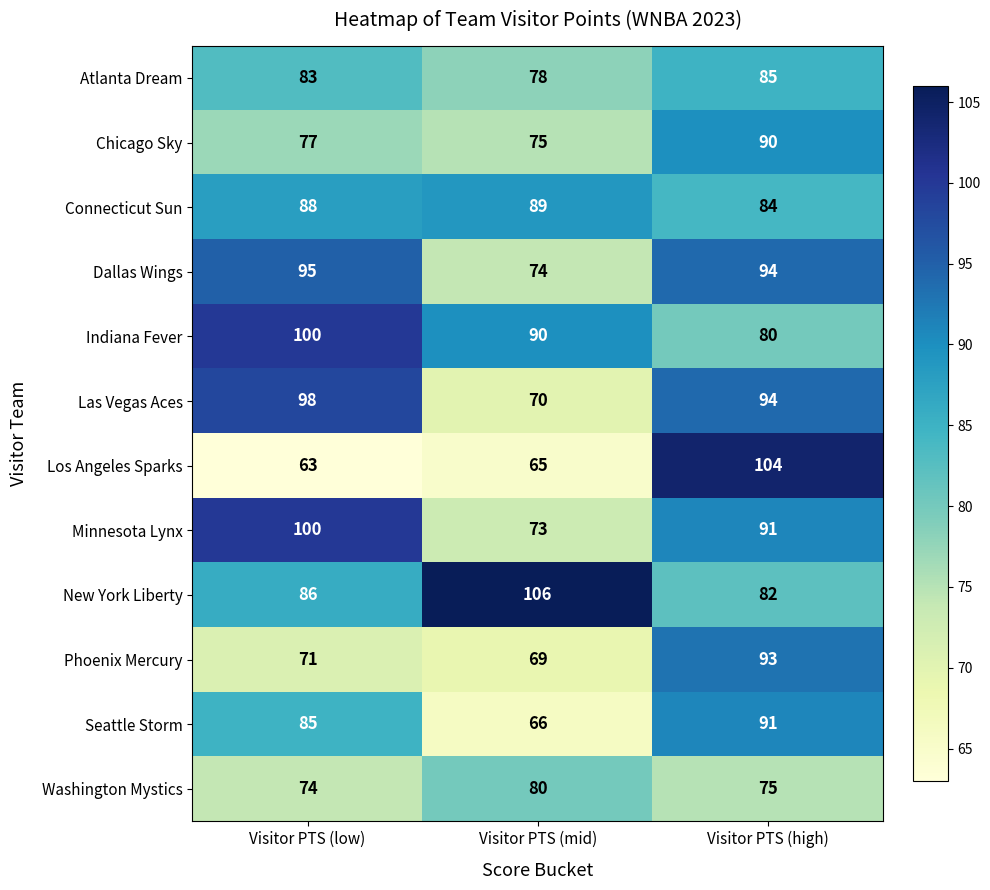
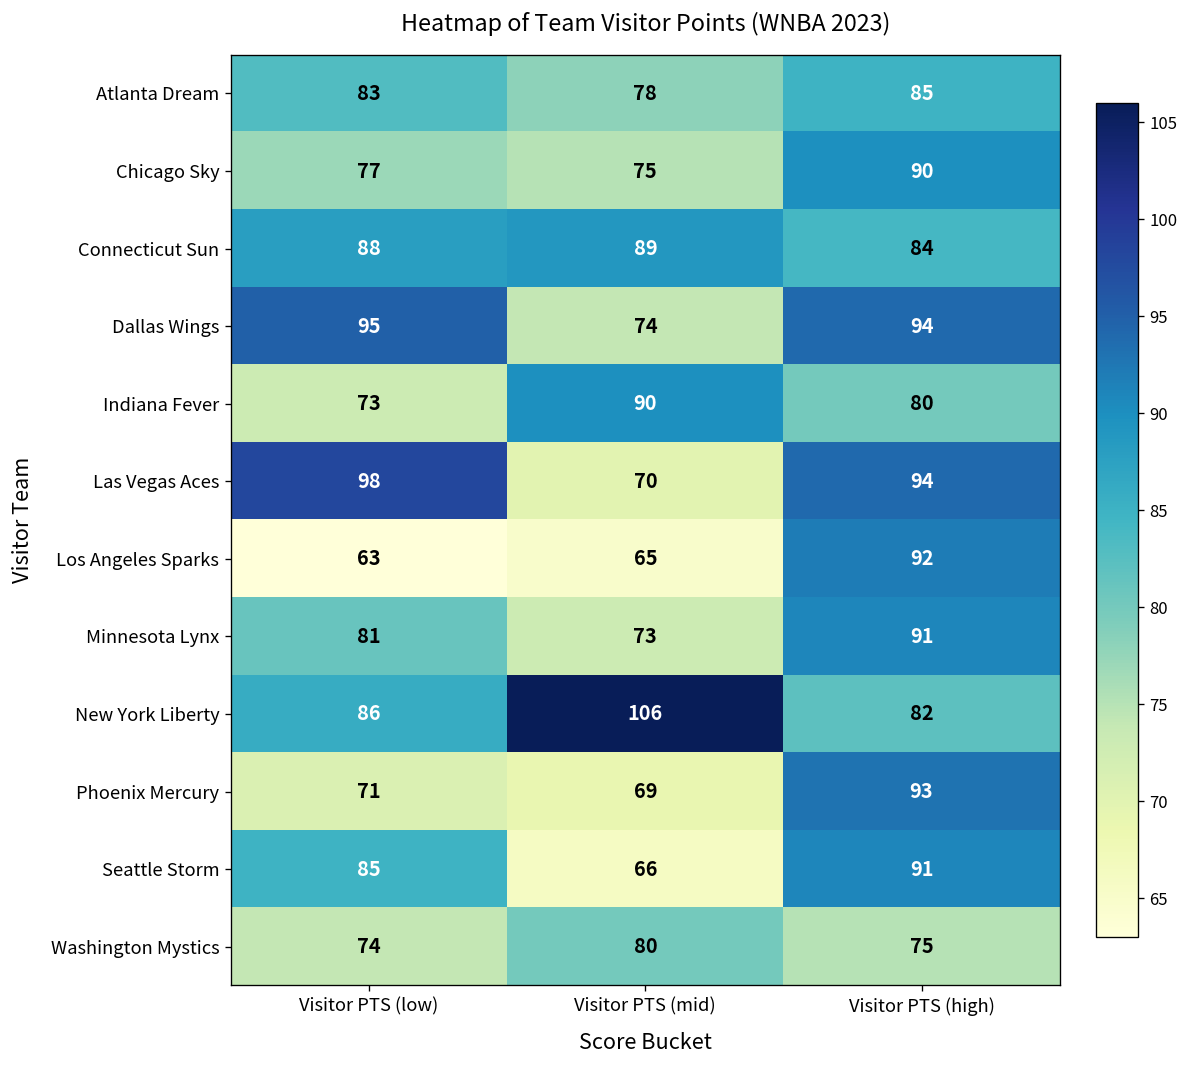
Indiana Fever, Visitor PTS (low): 100 -> 73
Los Angeles Sparks, Visitor PTS (high): 104 -> 92
Minnesota Lynx, Visitor PTS (low): 100 -> 81
